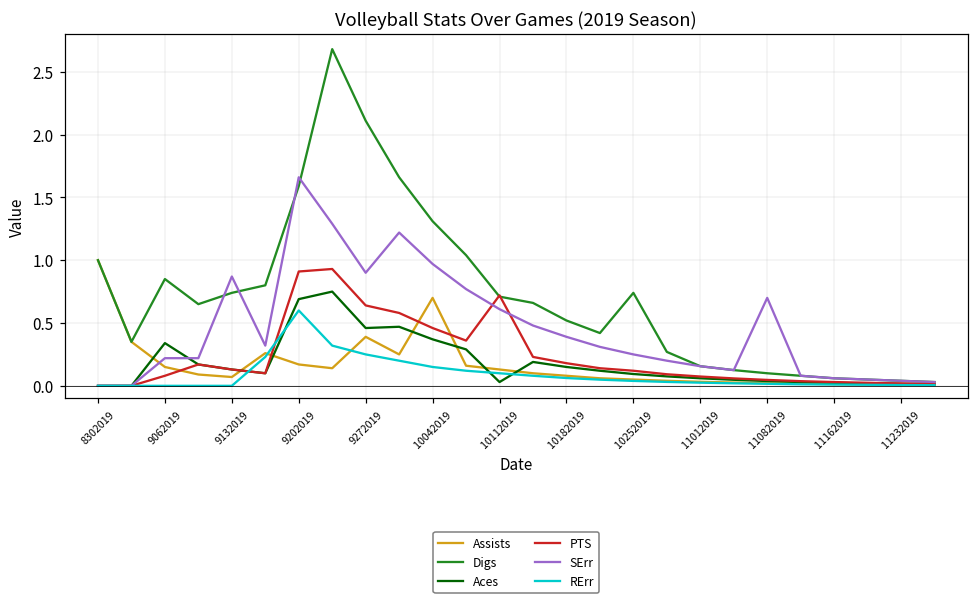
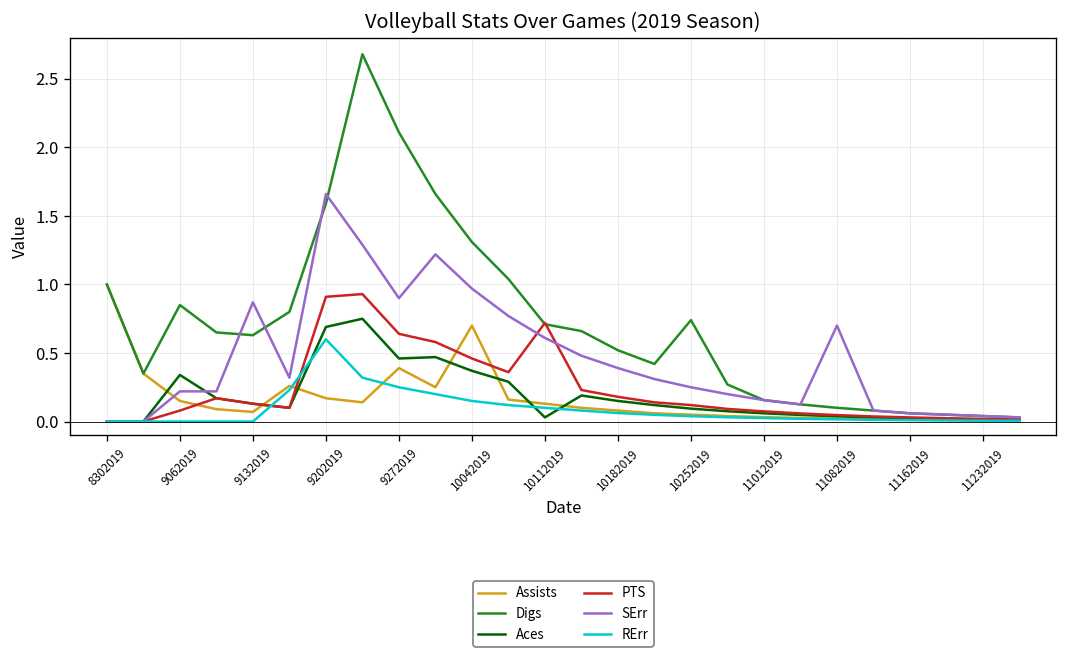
Digs, 9132019: 0.74 -> 0.63
